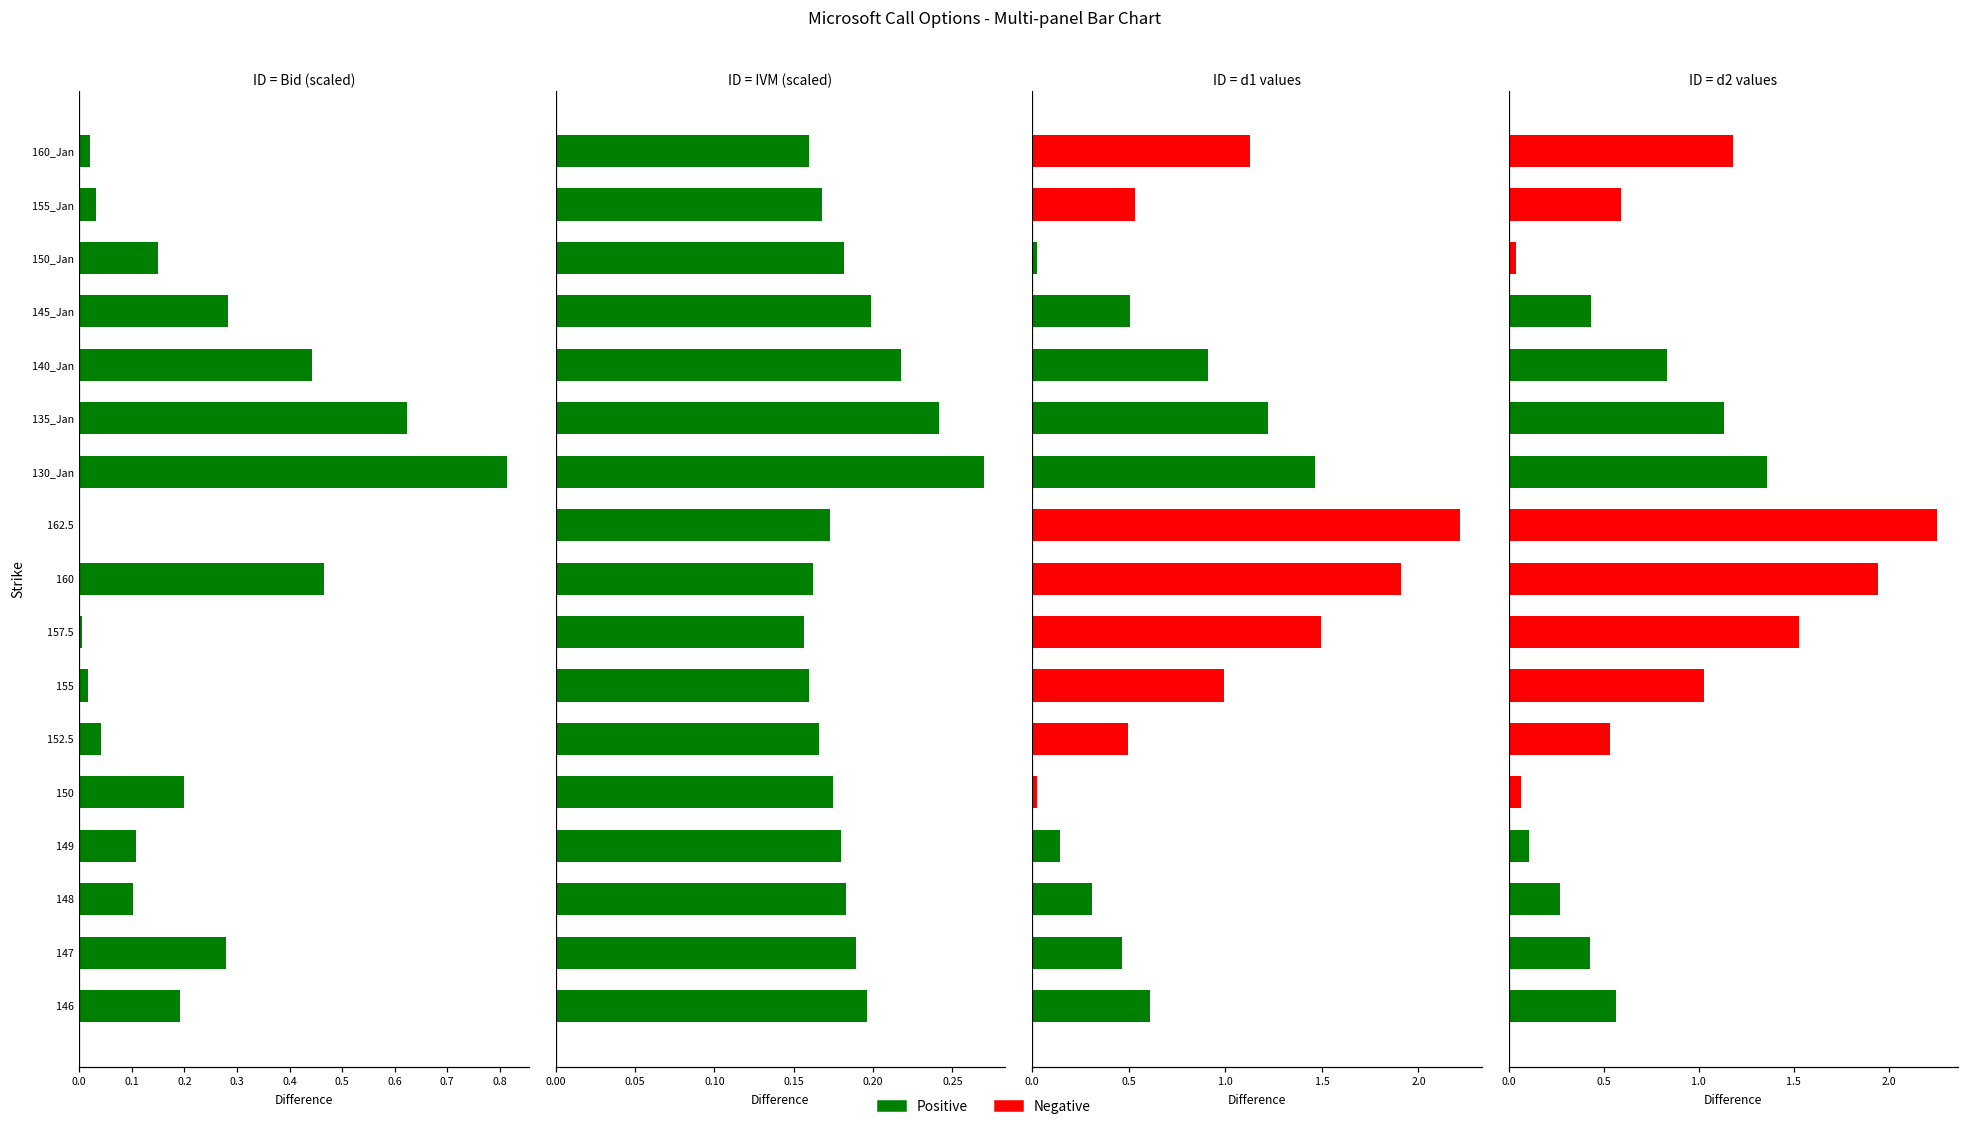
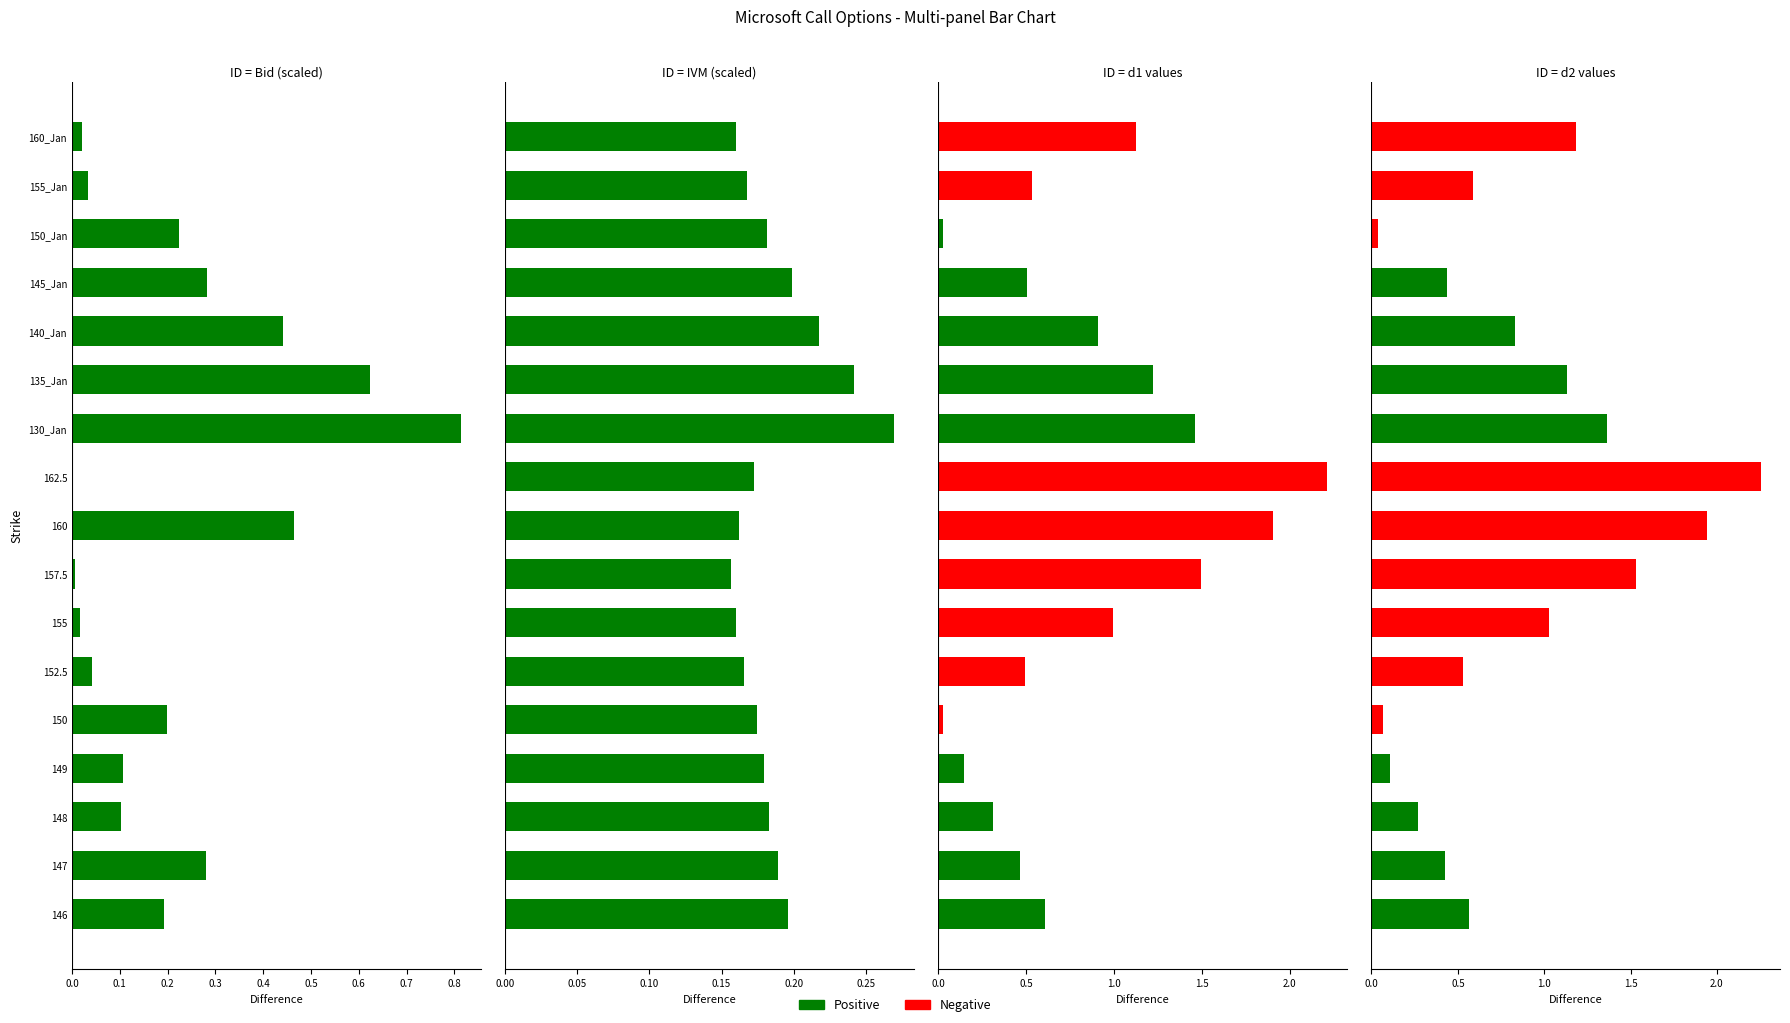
ID = Bid (scaled), Positive, 150_Jan: 0.15 -> 0.22
